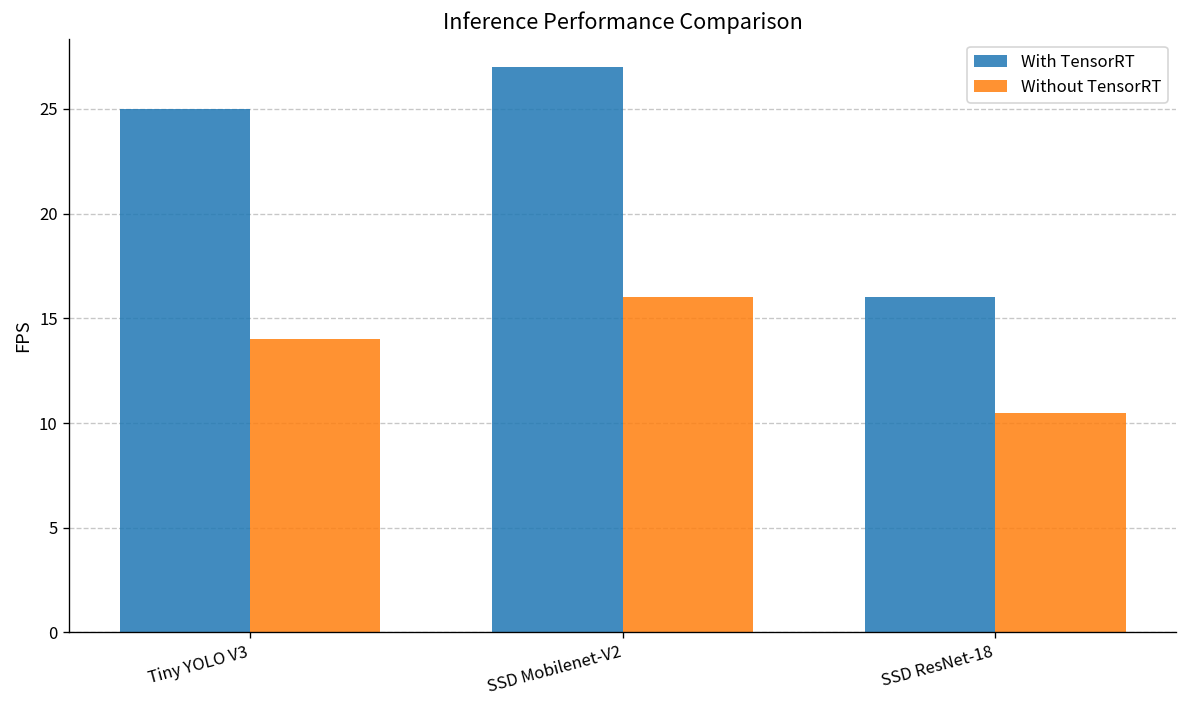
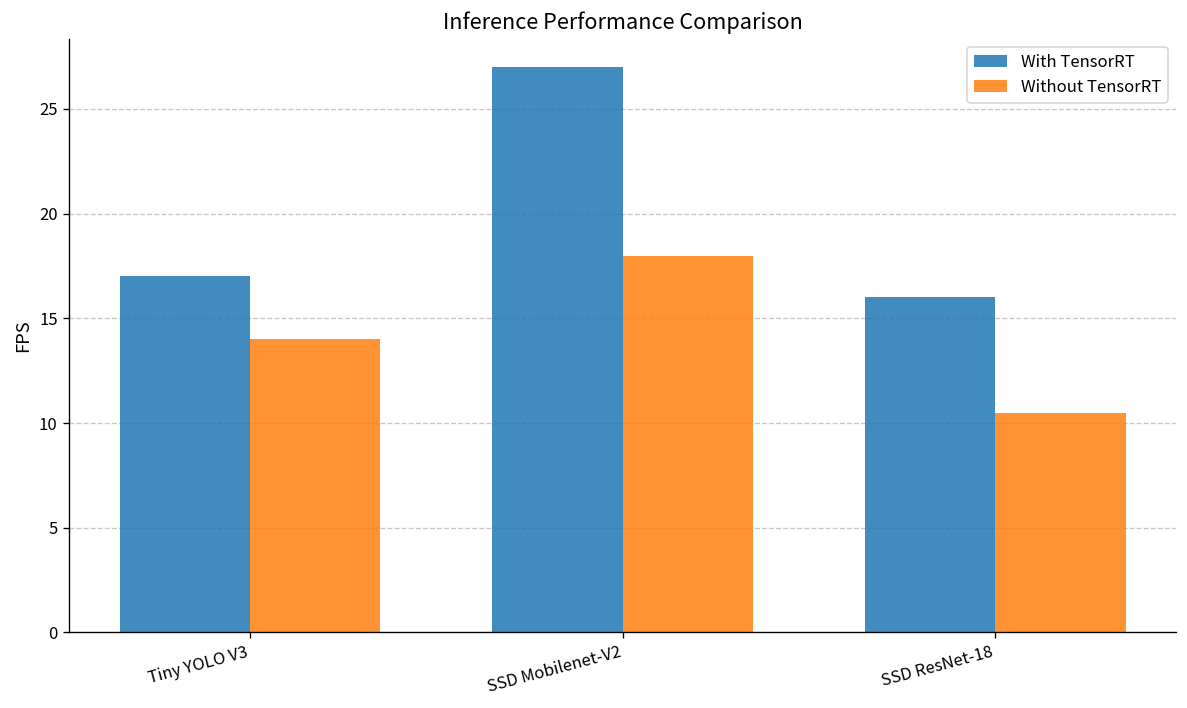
With TensorRT, Tiny YOLO V3: 25 -> 17
Without TensorRT, SSD Mobilenet-V2: 16 -> 18
